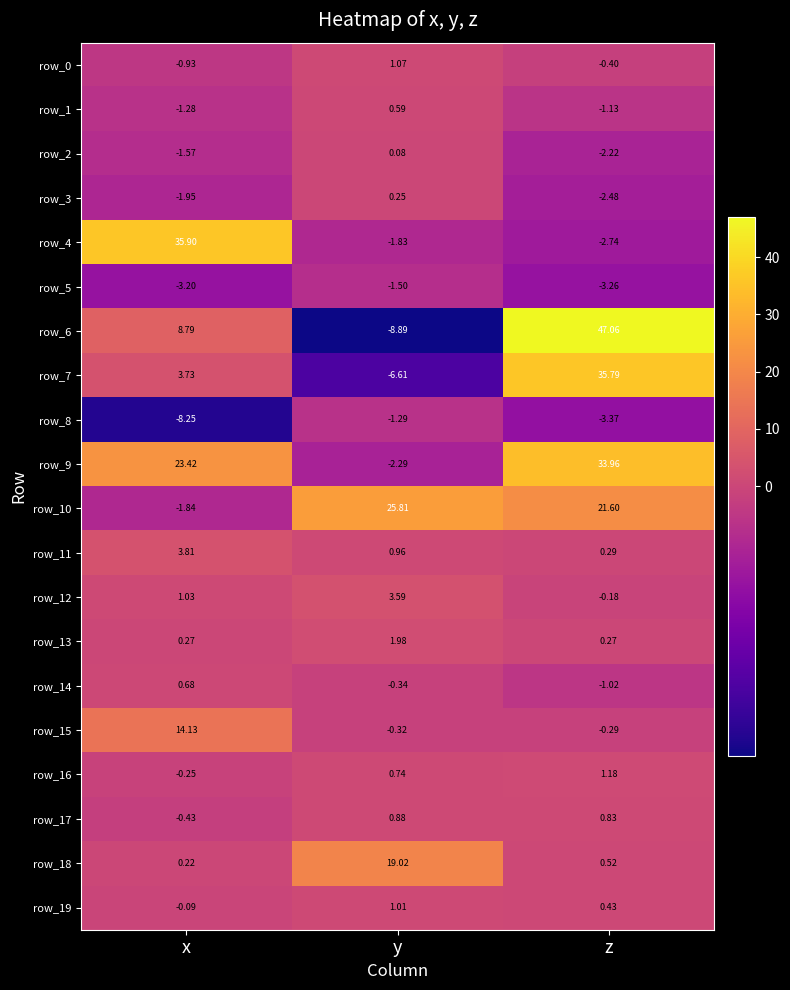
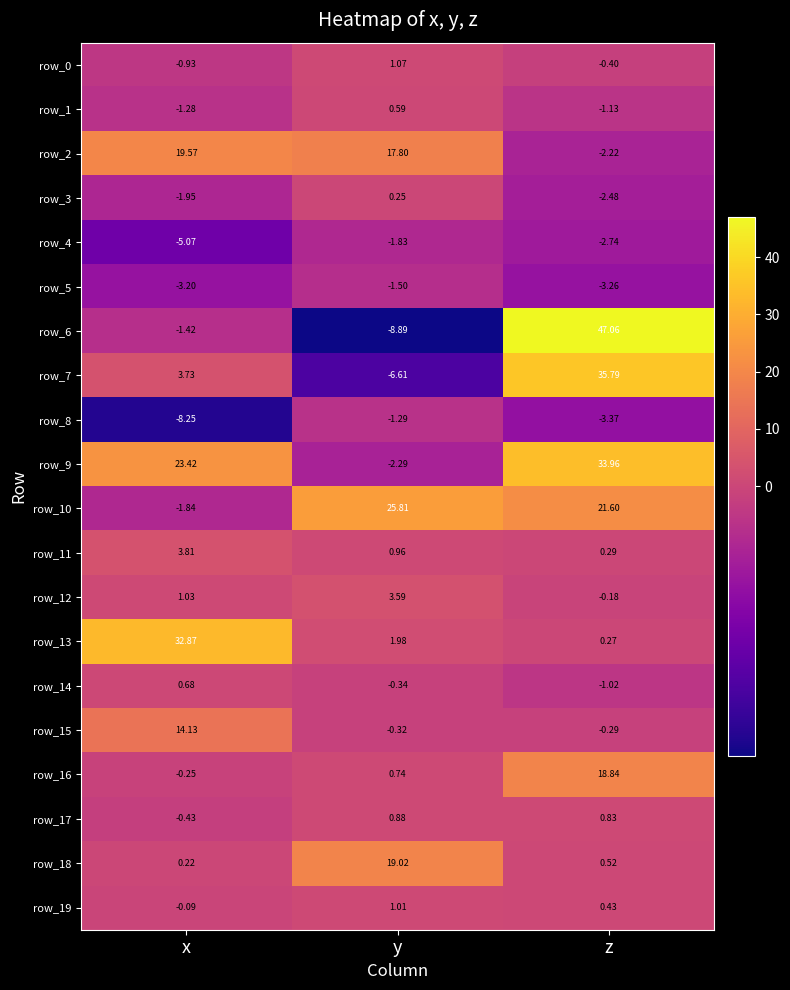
row_2, x: -1.57 -> 19.57
row_2, y: 0.08 -> 17.80
row_4, x: 35.90 -> -5.07
row_6, x: 8.79 -> -1.42
row_13, x: 0.27 -> 32.87
row_16, z: 1.18 -> 18.84
